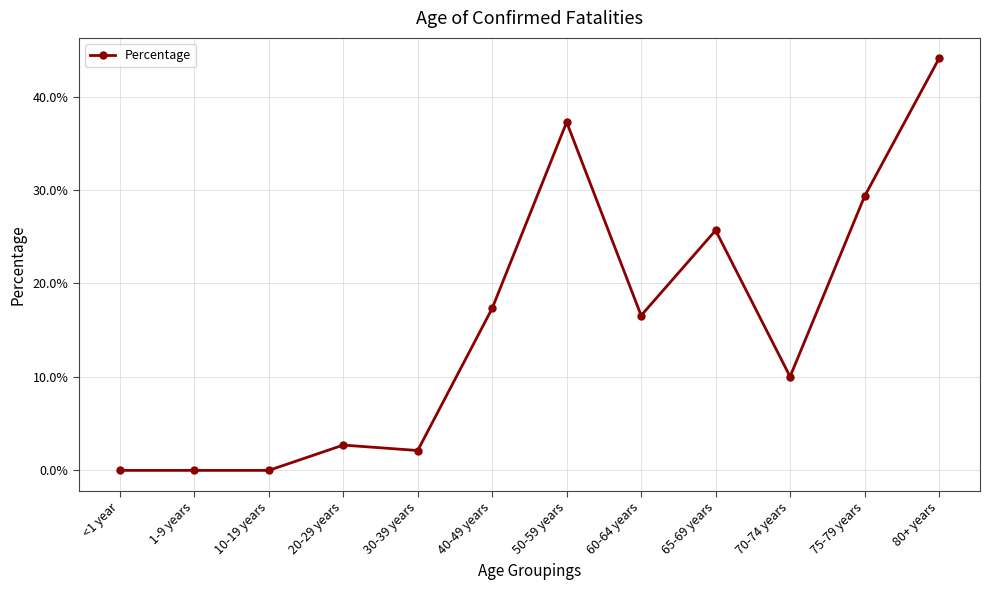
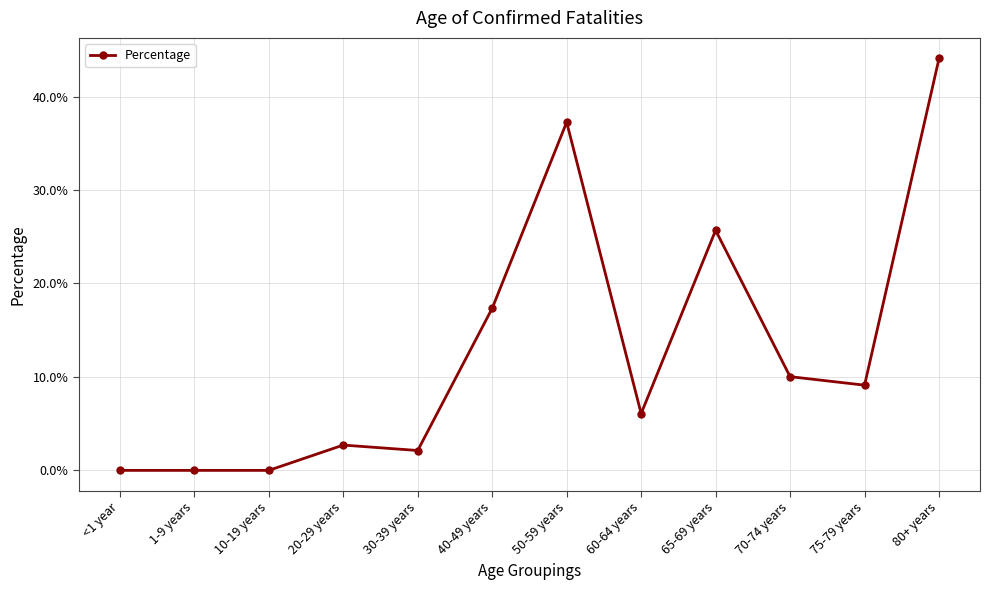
60-64 years: 17% -> 6%
75-79 years: 29% -> 9%
